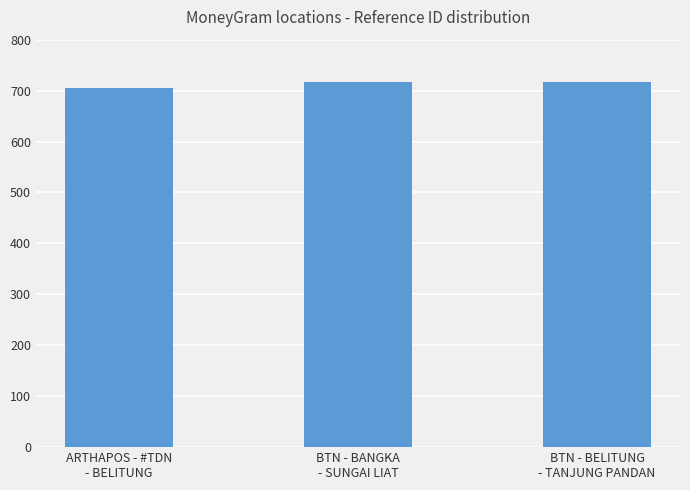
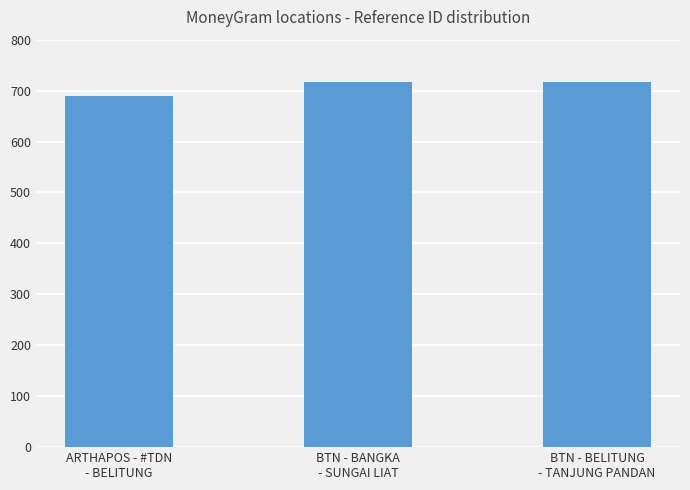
ARTHAPOS - #TDN - BELITUNG: 710 -> 690
